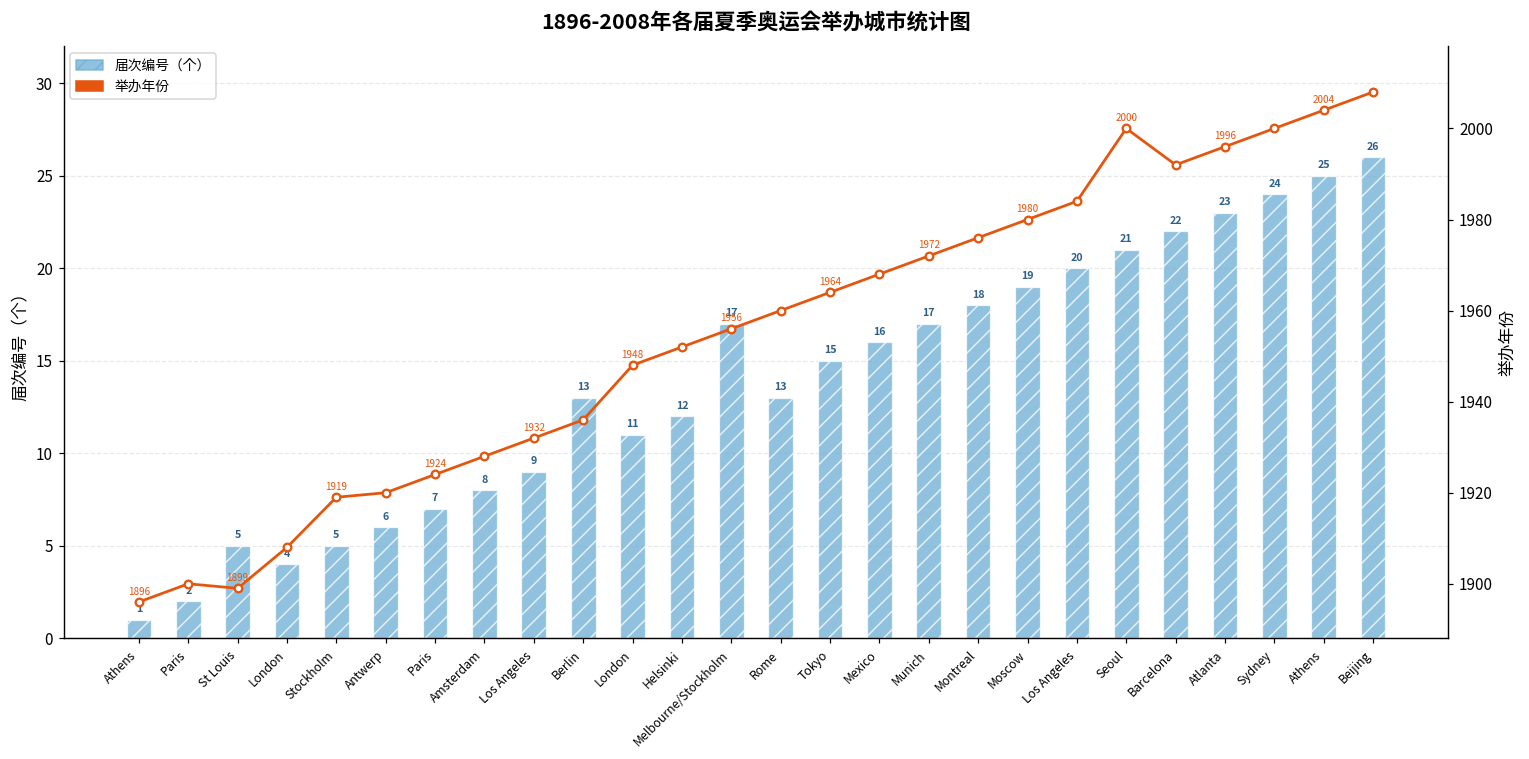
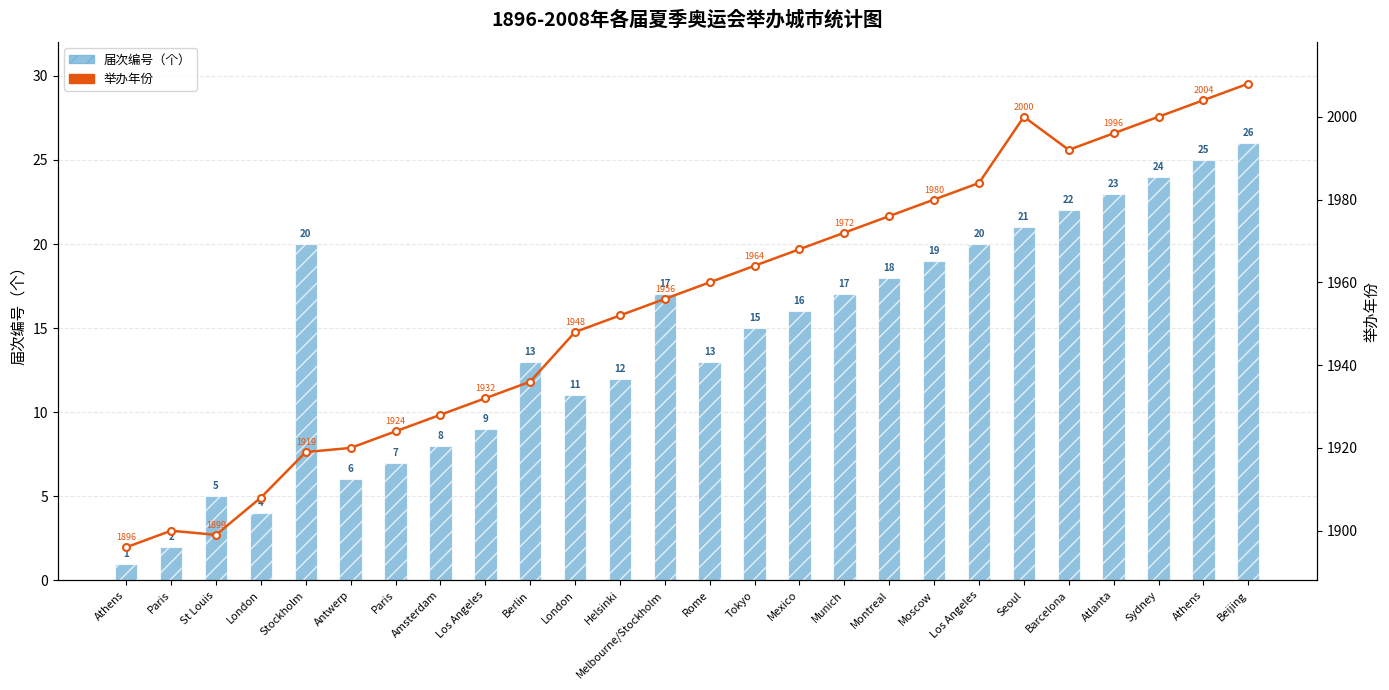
届次编号（个）, Stockholm: 5 -> 20
